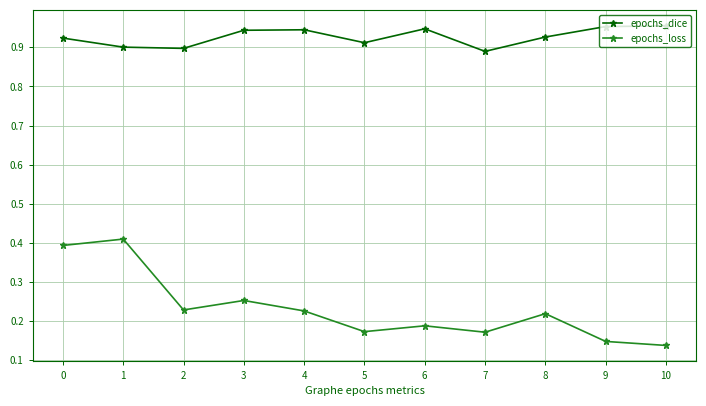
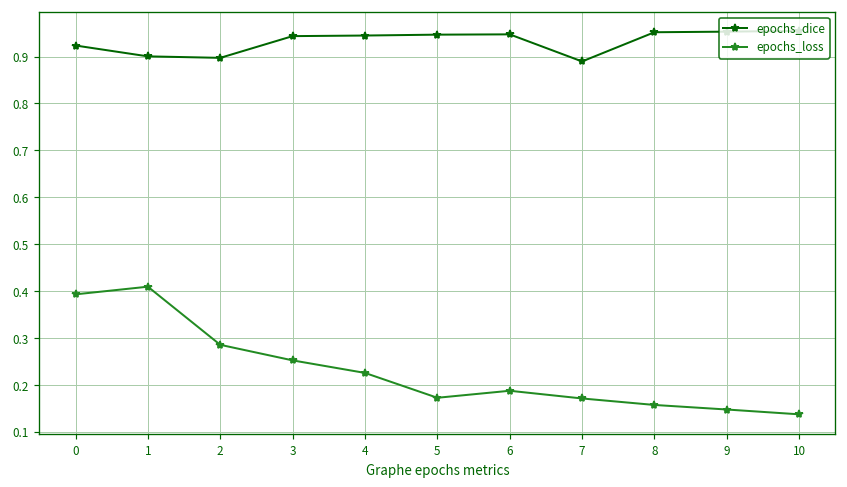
epochs_loss, 2: 0.23 -> 0.29
epochs_dice, 5: 0.91 -> 0.95
epochs_dice, 8: 0.93 -> 0.95
epochs_loss, 8: 0.22 -> 0.16
